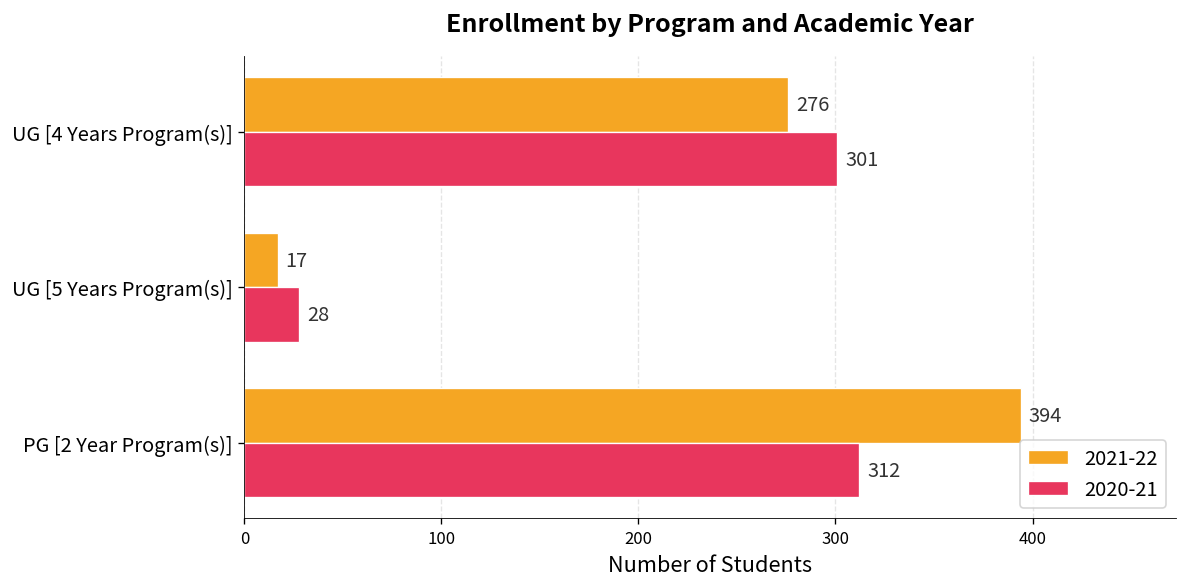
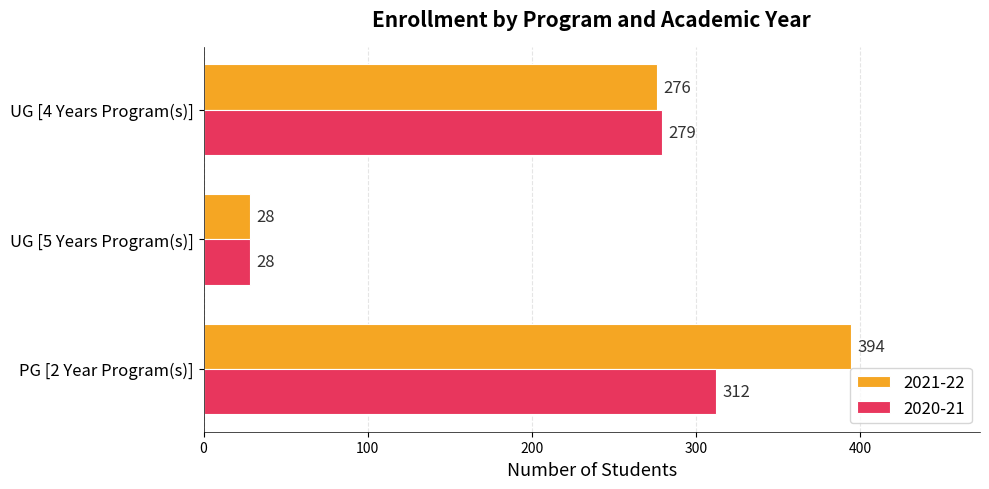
2020-21, UG [4 Years Program(s)]: 301 -> 279
2021-22, UG [5 Years Program(s)]: 17 -> 28
